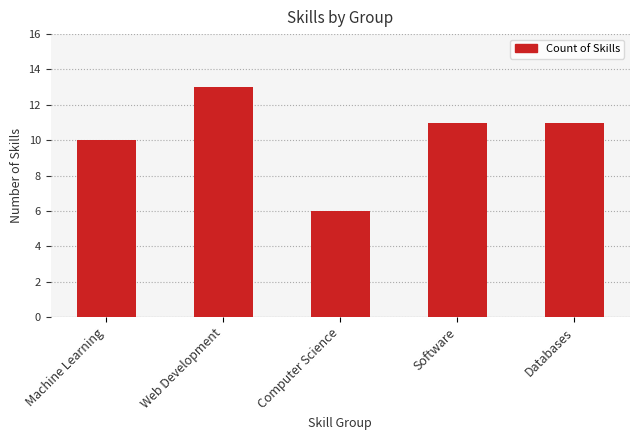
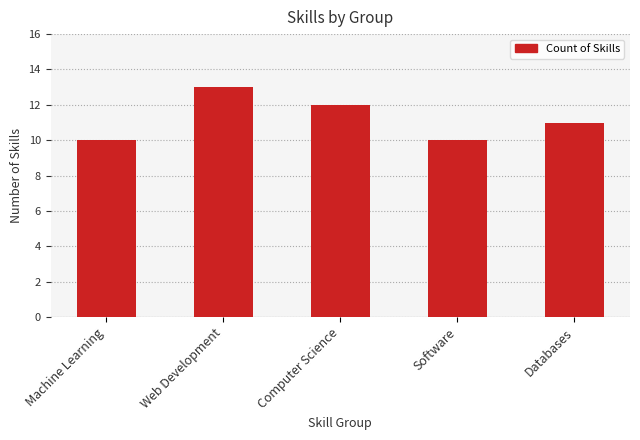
Computer Science: 6 -> 12
Software: 11 -> 10
